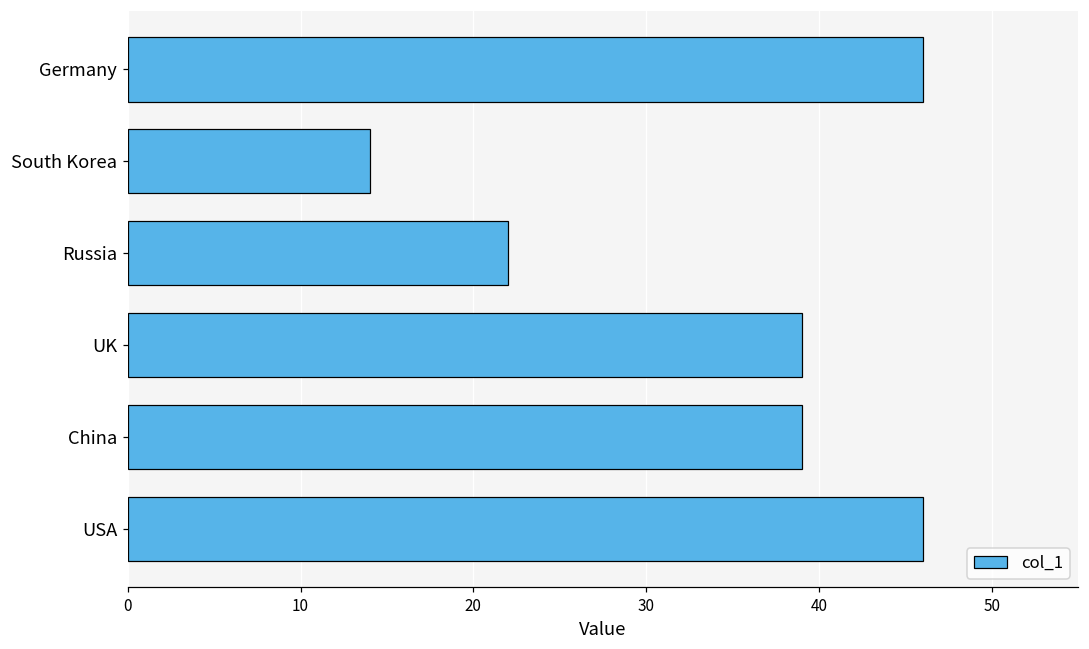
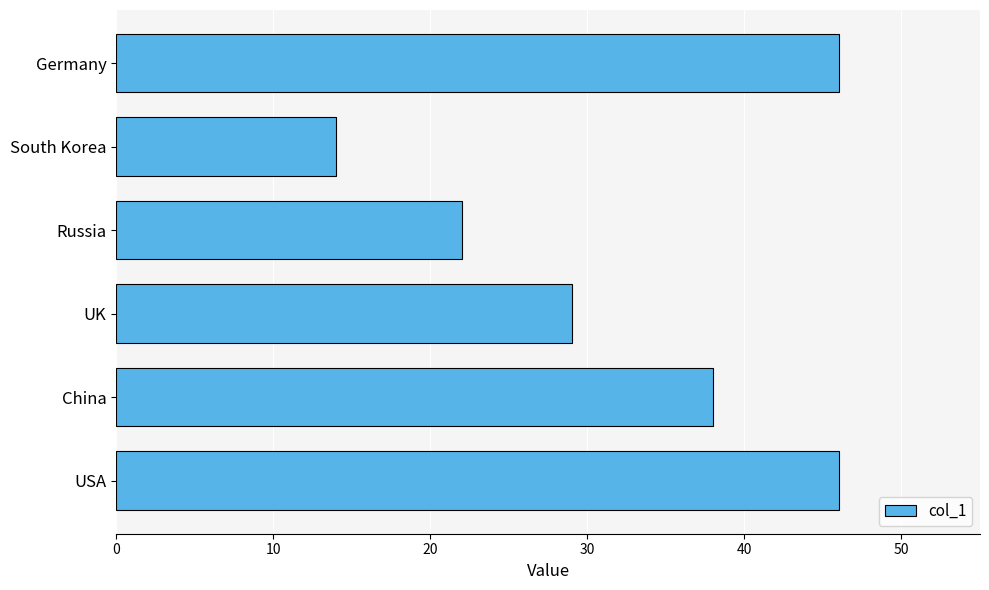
UK: 39 -> 29
China: 39 -> 38
